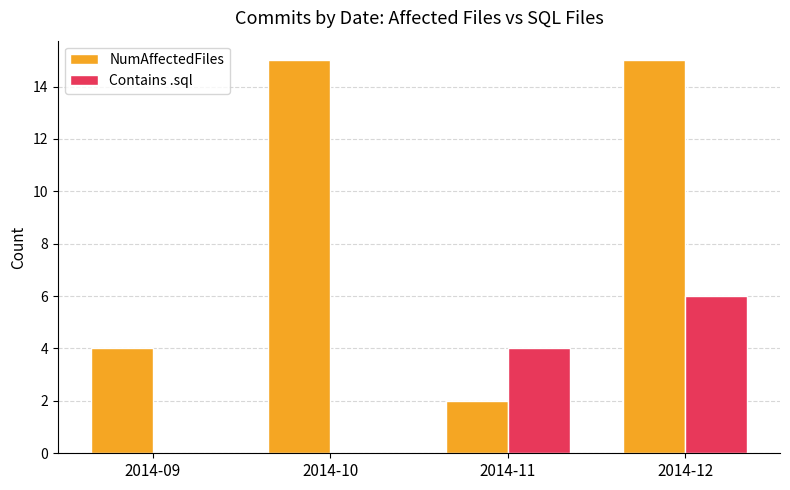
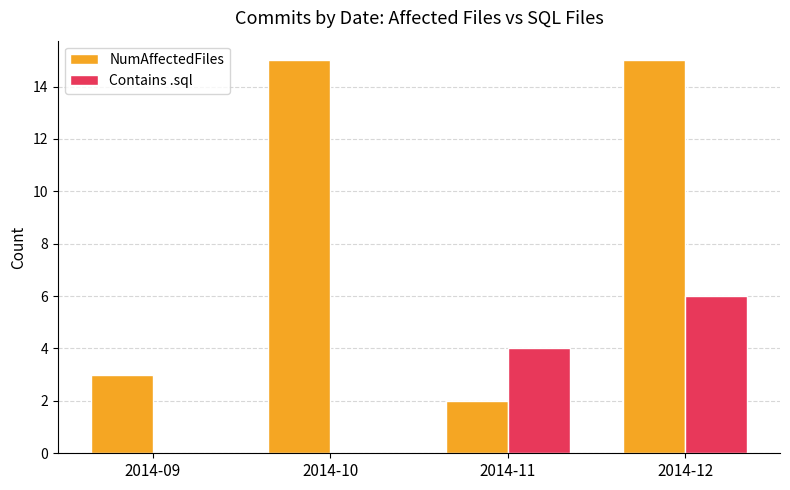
NumAffectedFiles, 2014-09: 4 -> 3
